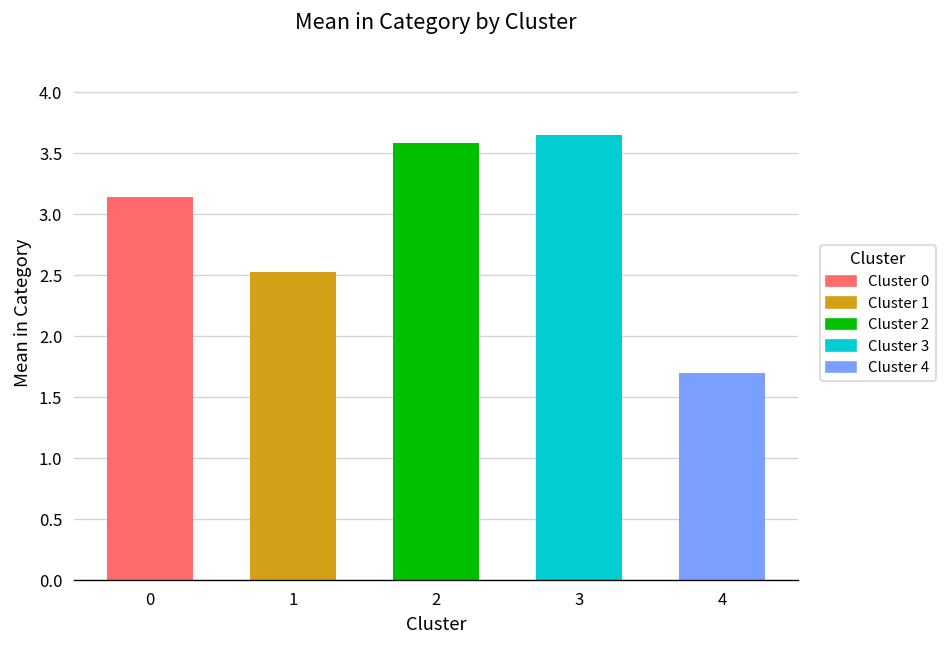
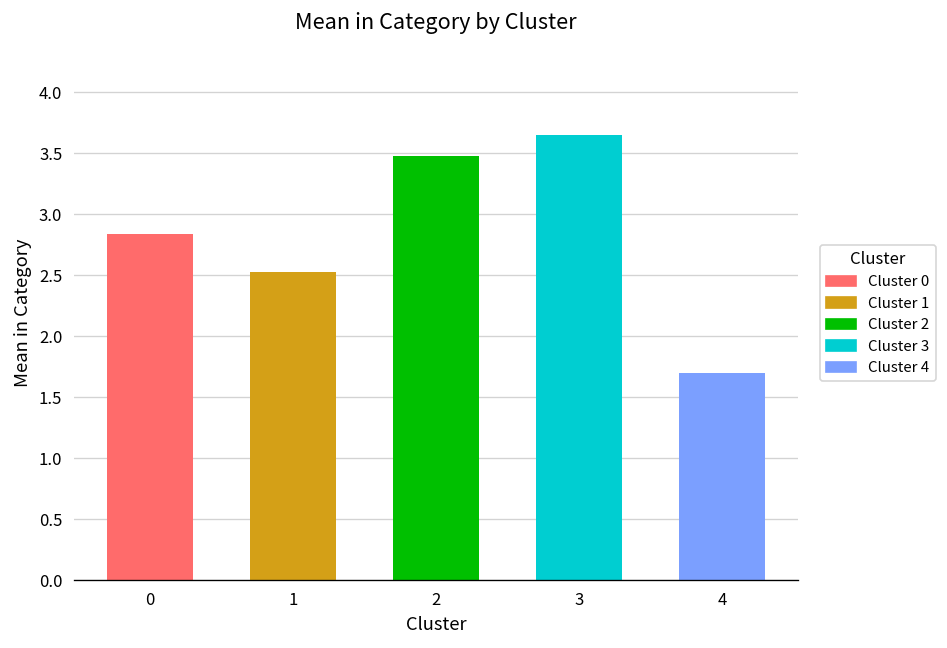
0: 3.14 -> 2.84
2: 3.58 -> 3.48
